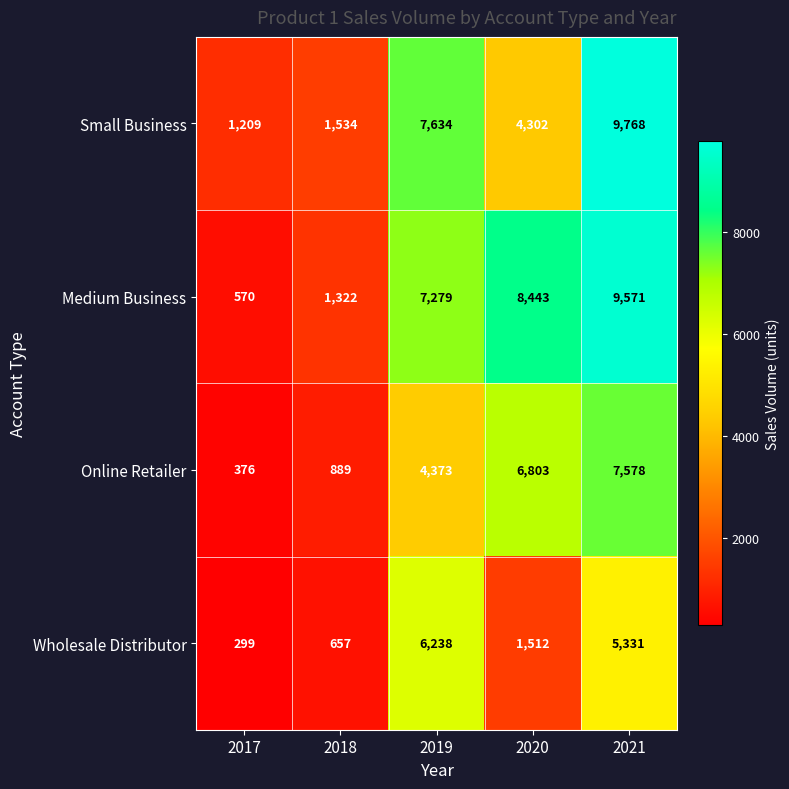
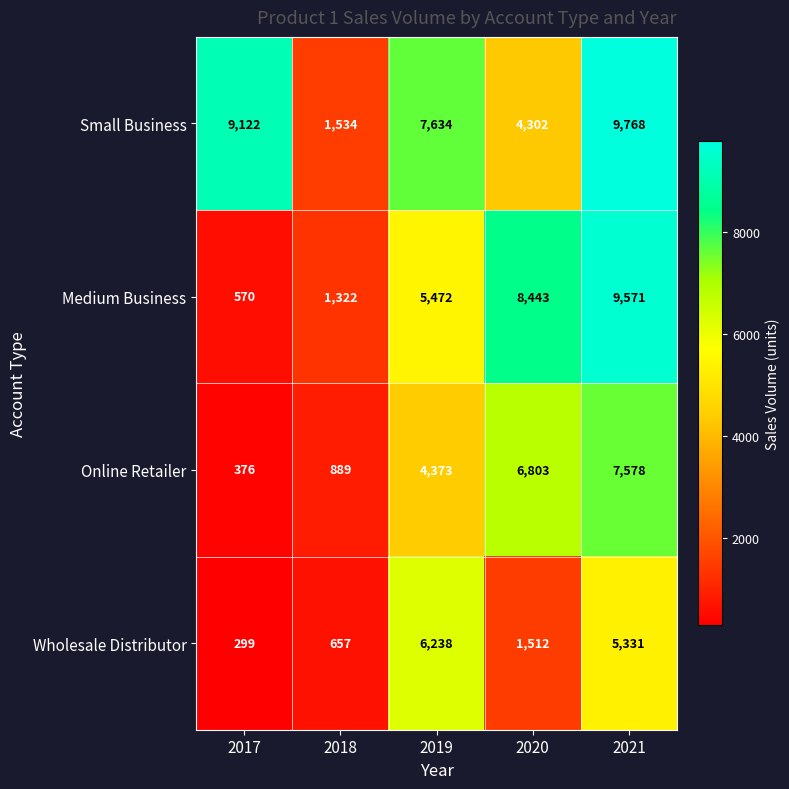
Small Business, 2017: 1,209 -> 9,122
Medium Business, 2019: 7,279 -> 5,472
